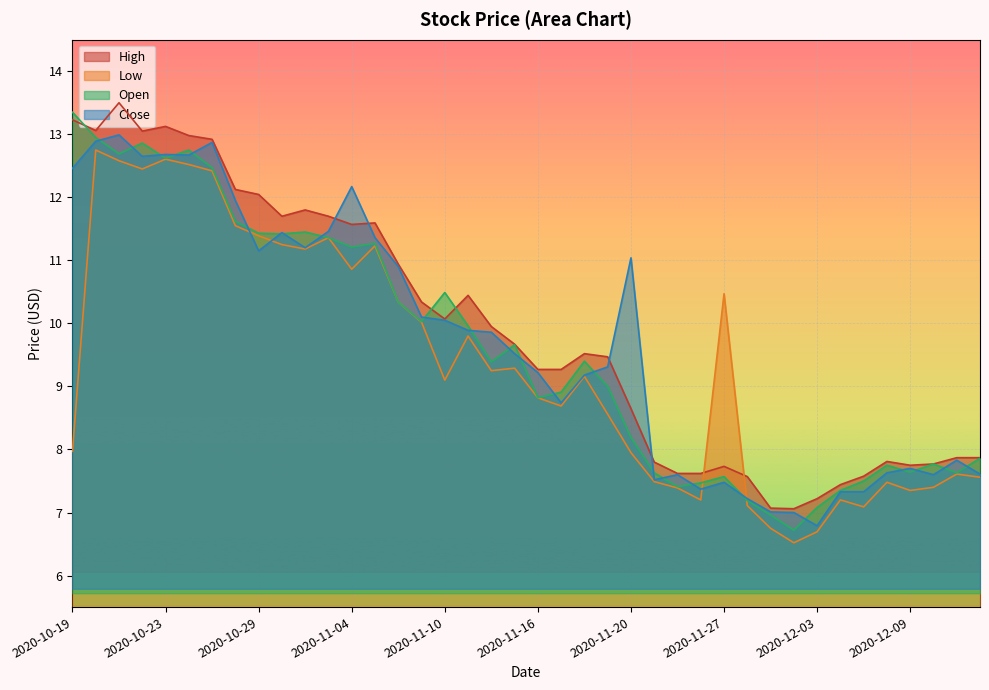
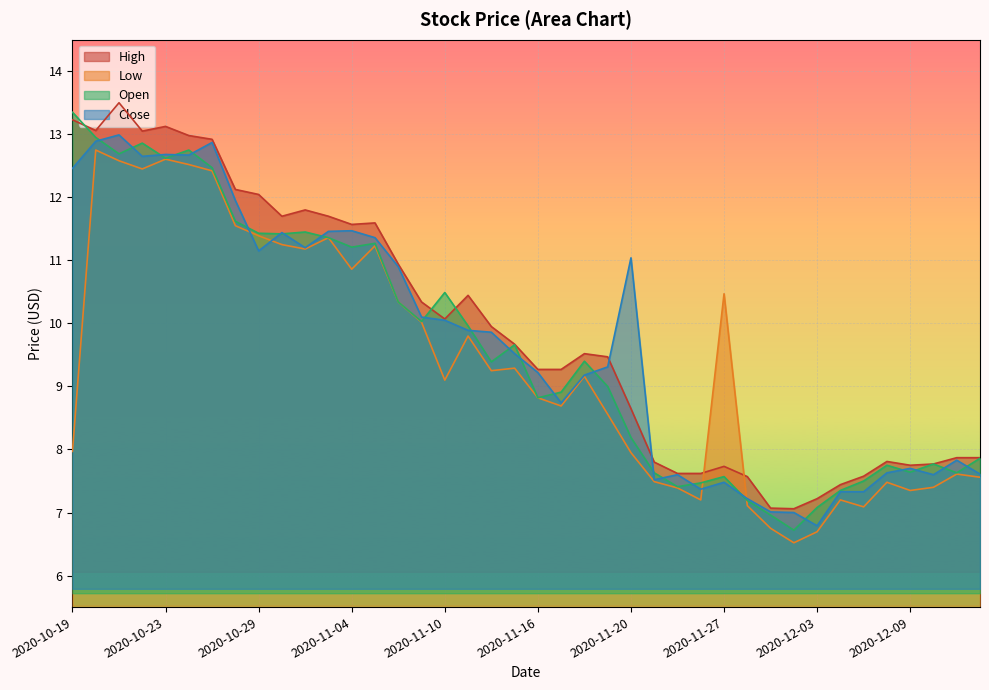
Close, 2020-11-04: 12.2 -> 11.5
